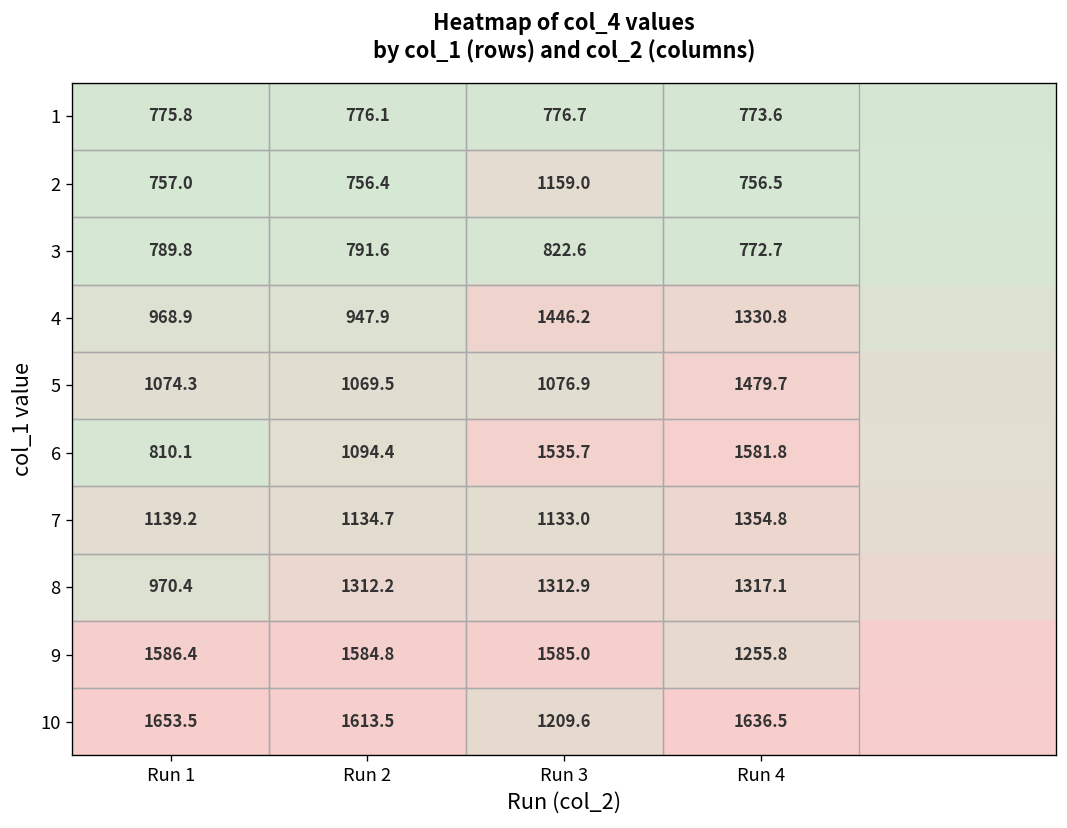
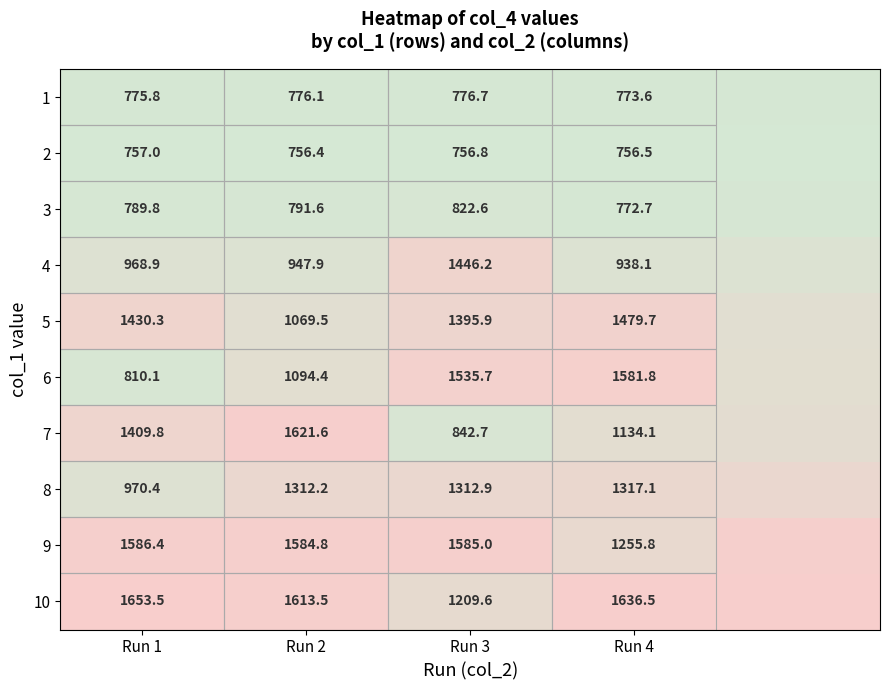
2, Run 3: 1159.0 -> 756.8
4, Run 4: 1330.8 -> 938.1
5, Run 1: 1074.3 -> 1430.3
5, Run 3: 1076.9 -> 1395.9
7, Run 1: 1139.2 -> 1409.8
7, Run 2: 1134.7 -> 1621.6
7, Run 3: 1133.0 -> 842.7
7, Run 4: 1354.8 -> 1134.1
